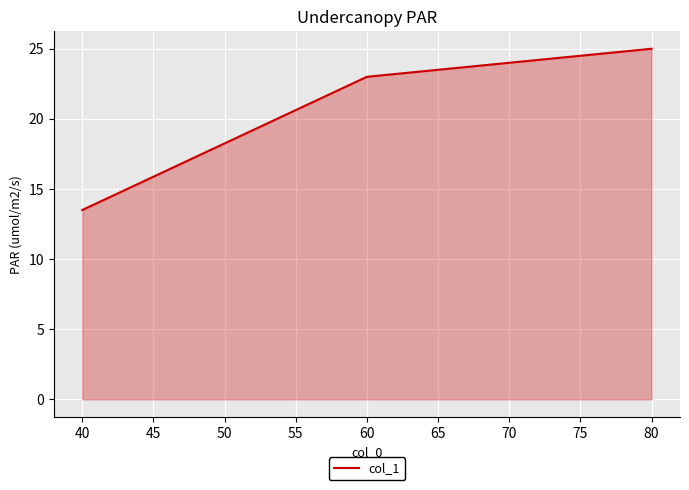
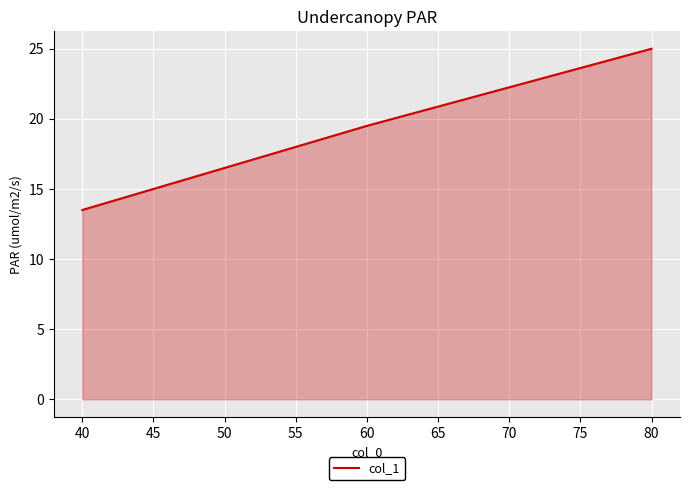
60: 23.0 -> 19.5
